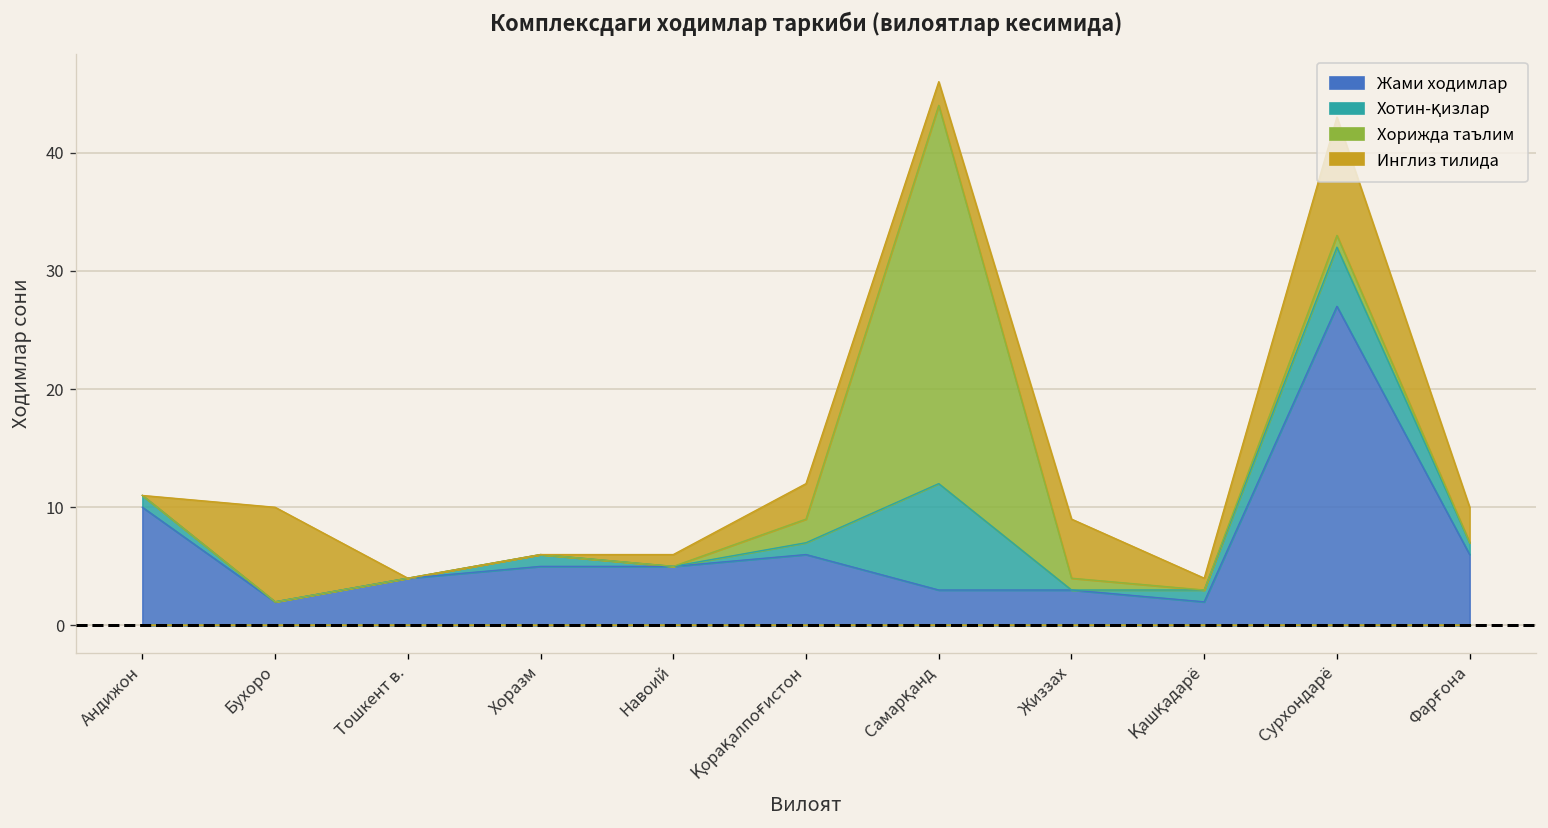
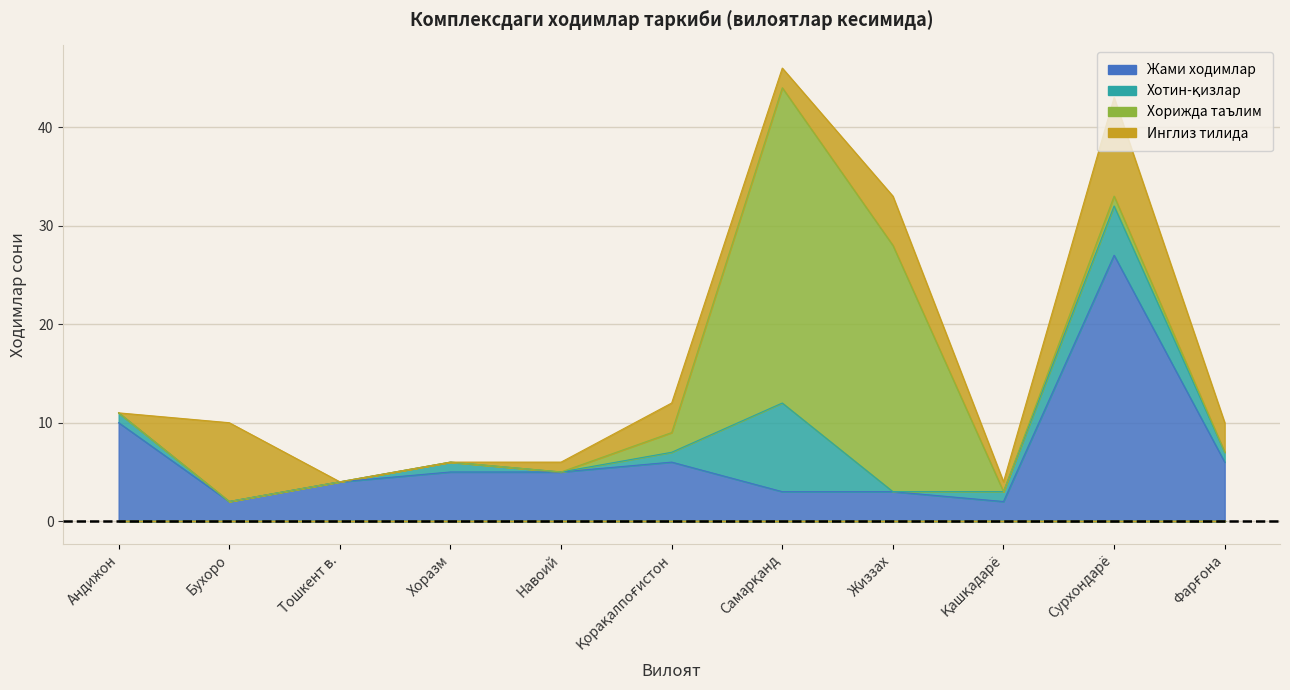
Хорижда таълим, Жиззах: 1 -> 25
